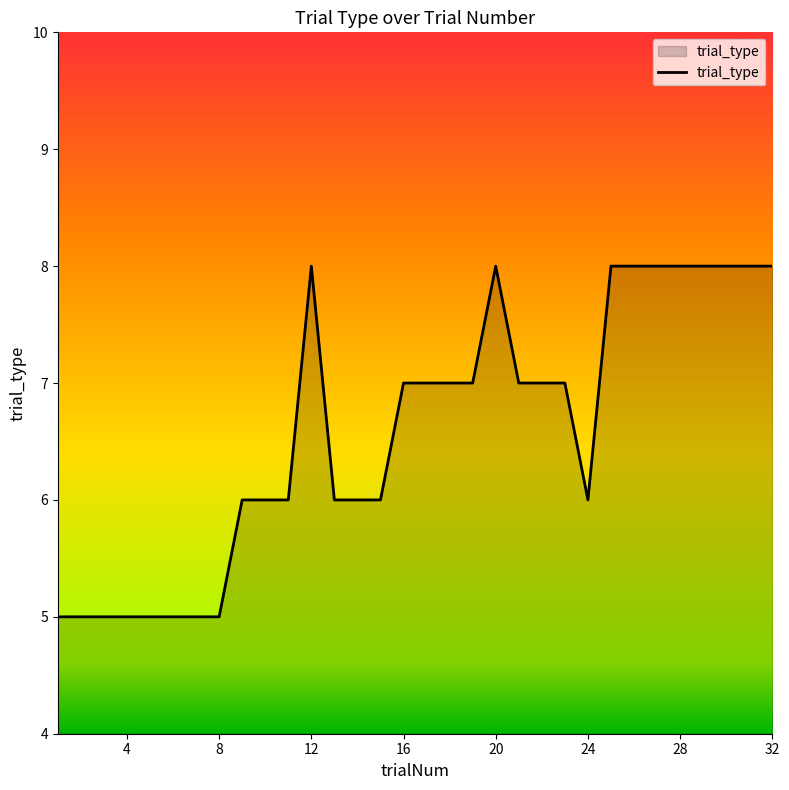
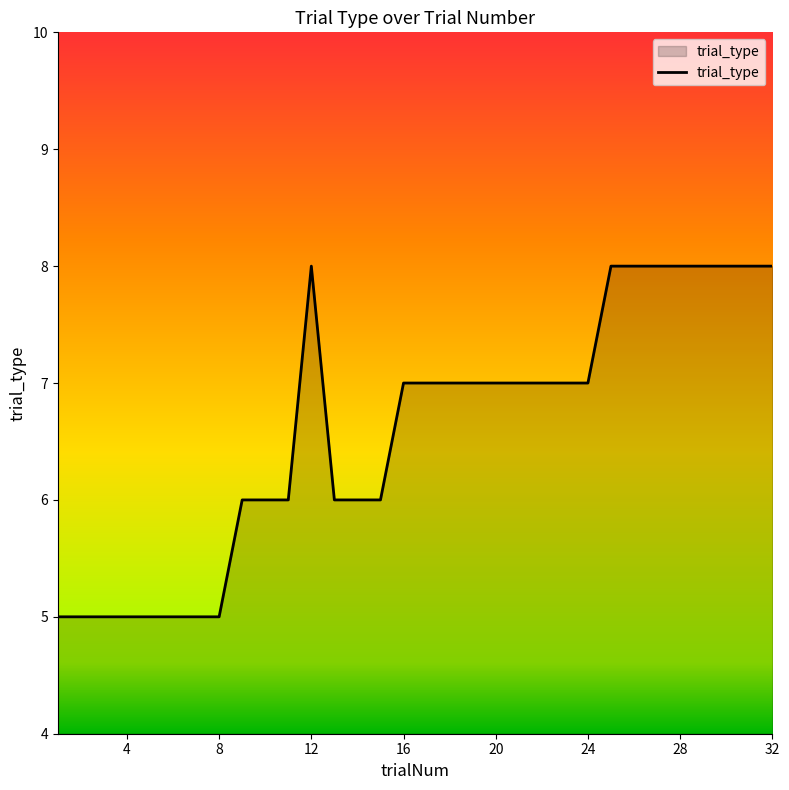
20: 8 -> 7
24: 6 -> 7
